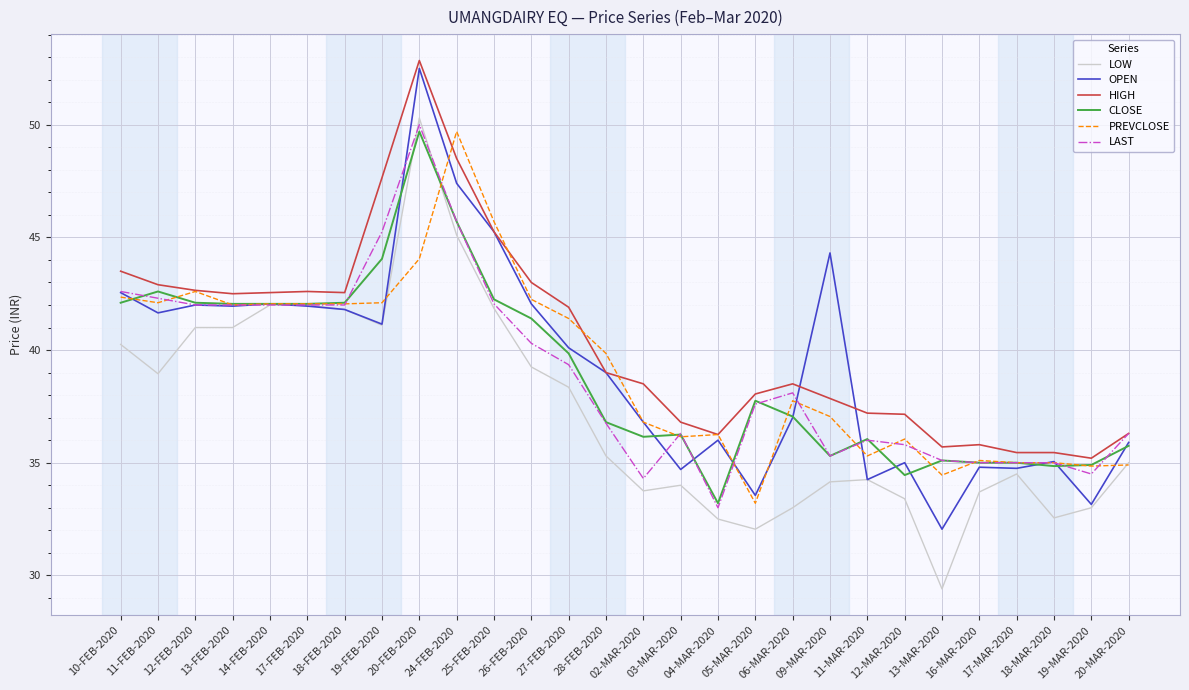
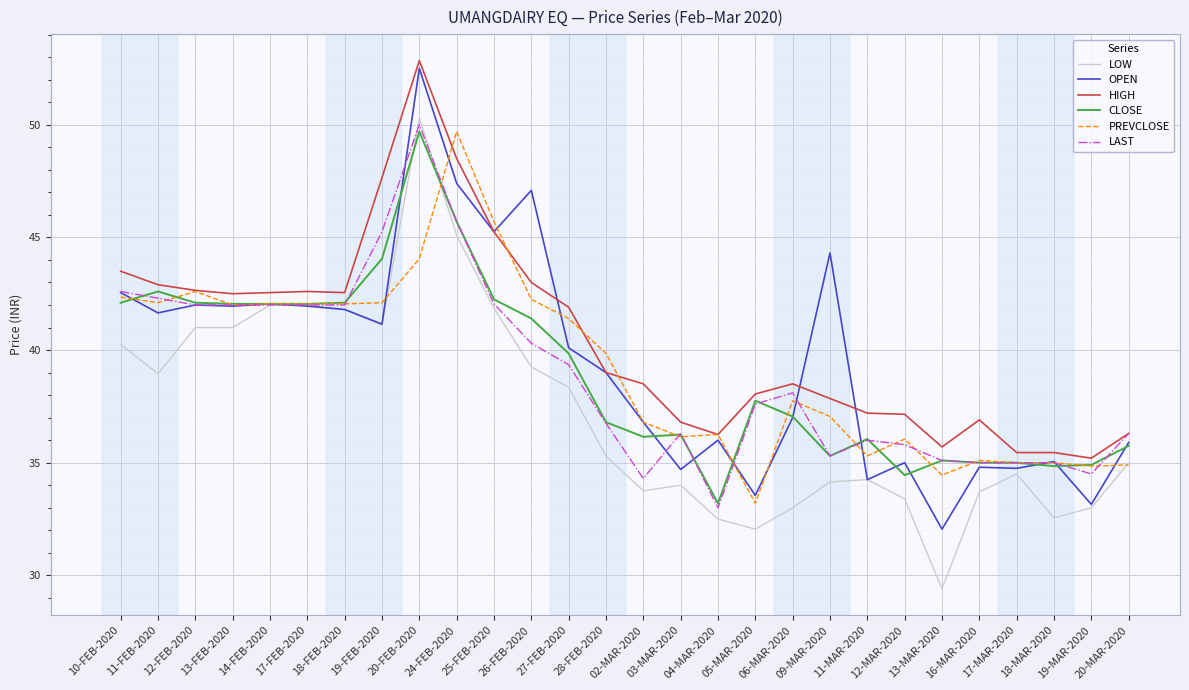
OPEN, 26-FEB-2020: 42.1 -> 47.1
HIGH, 16-MAR-2020: 35.8 -> 36.9
